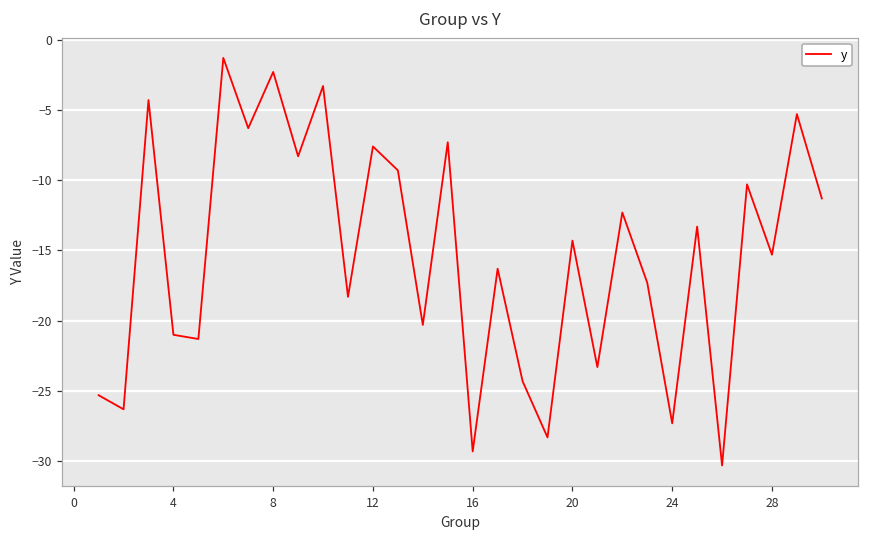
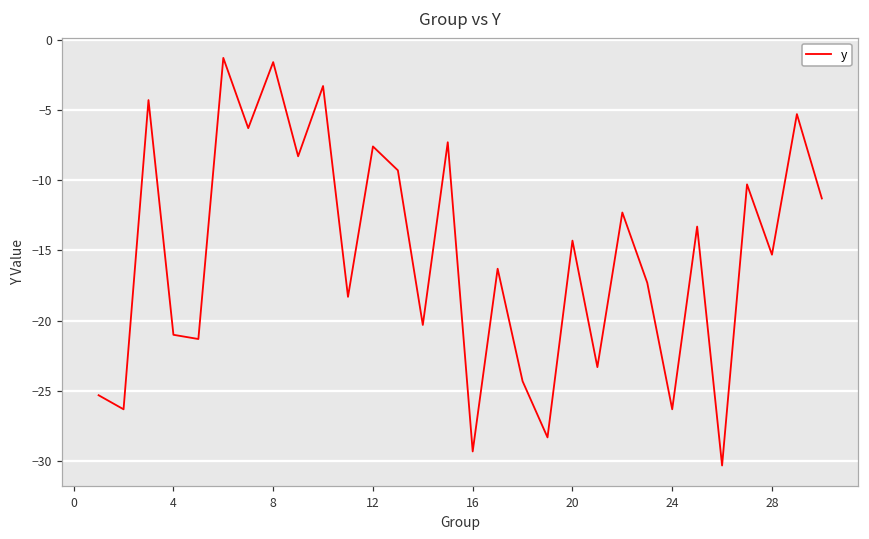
8: -2.3 -> -1.6
24: -27.3 -> -26.3
